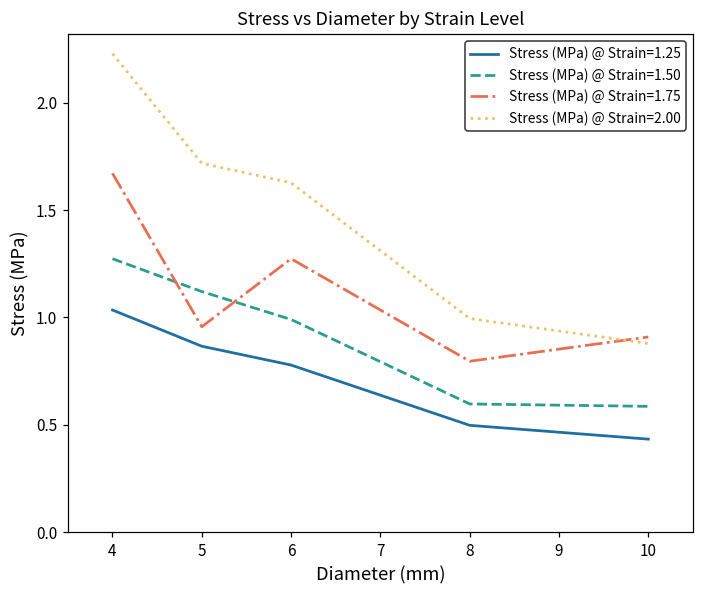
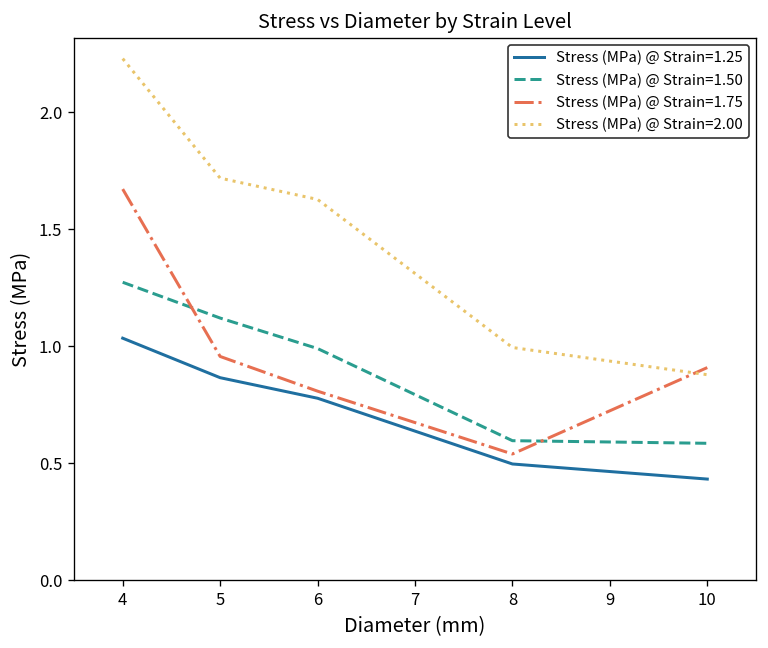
Stress (MPa) @ Strain=1.75, 6: 1.27 -> 0.81
Stress (MPa) @ Strain=1.75, 8: 0.80 -> 0.54
